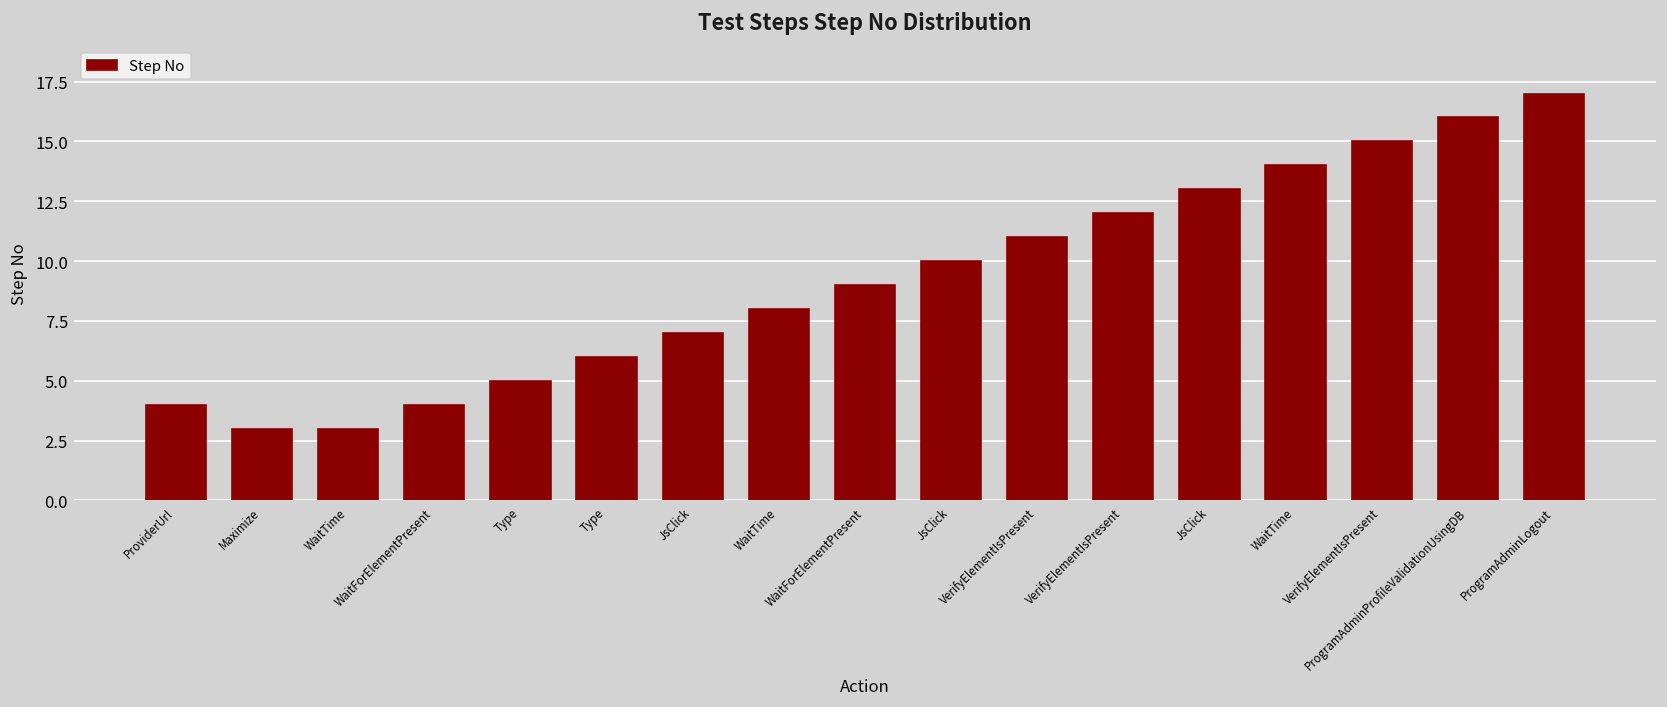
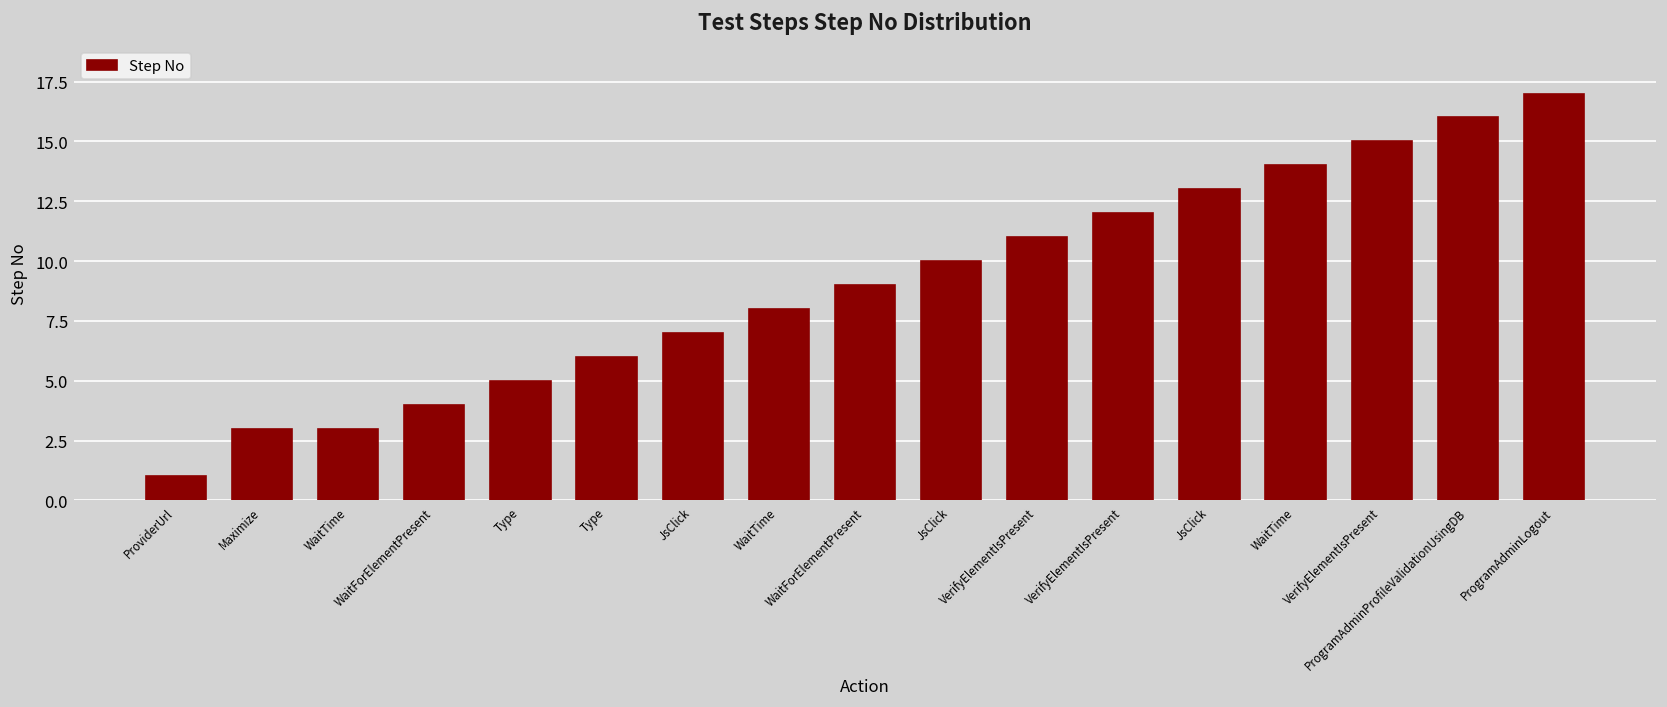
ProviderUrl: 4 -> 1
